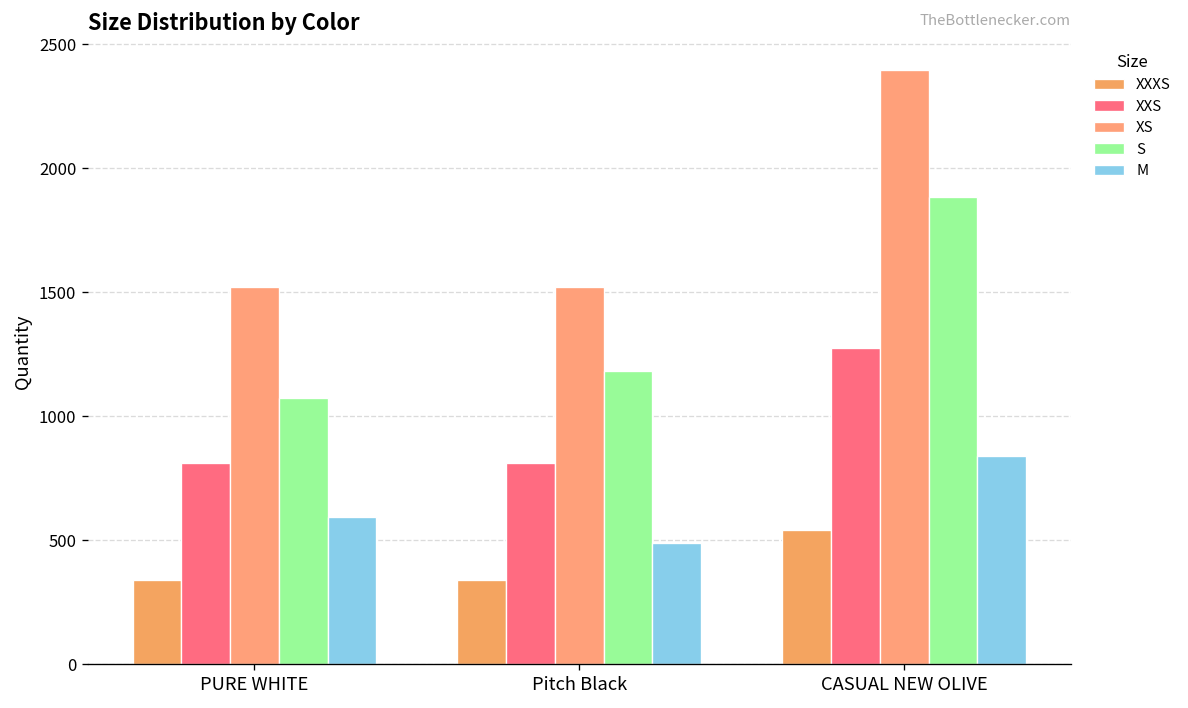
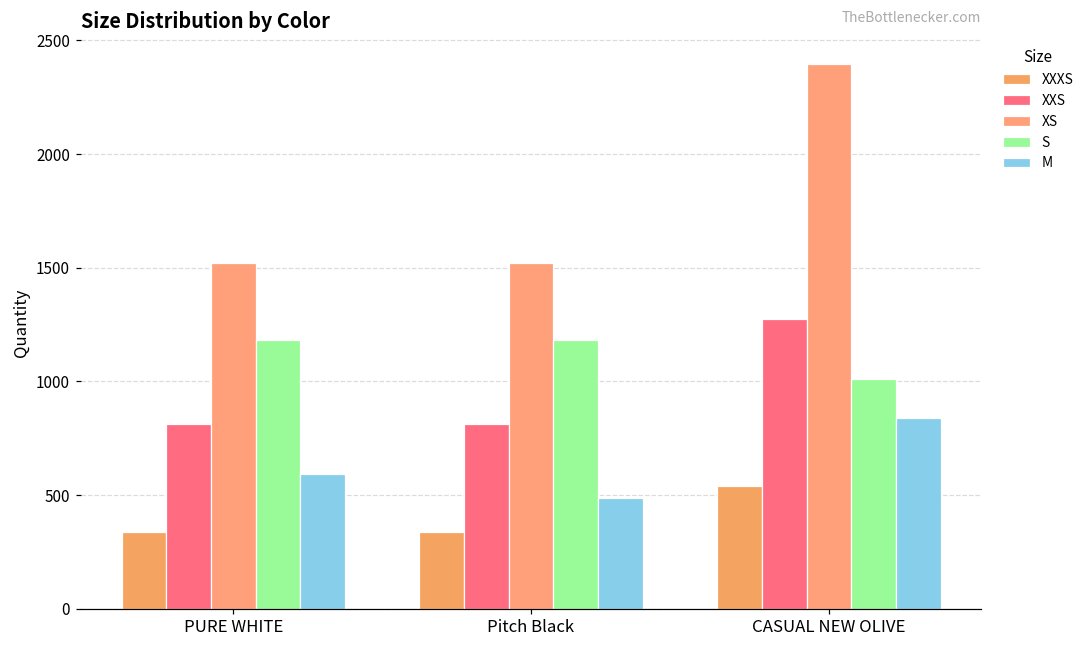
S, PURE WHITE: 1070 -> 1180
S, CASUAL NEW OLIVE: 1880 -> 1010
